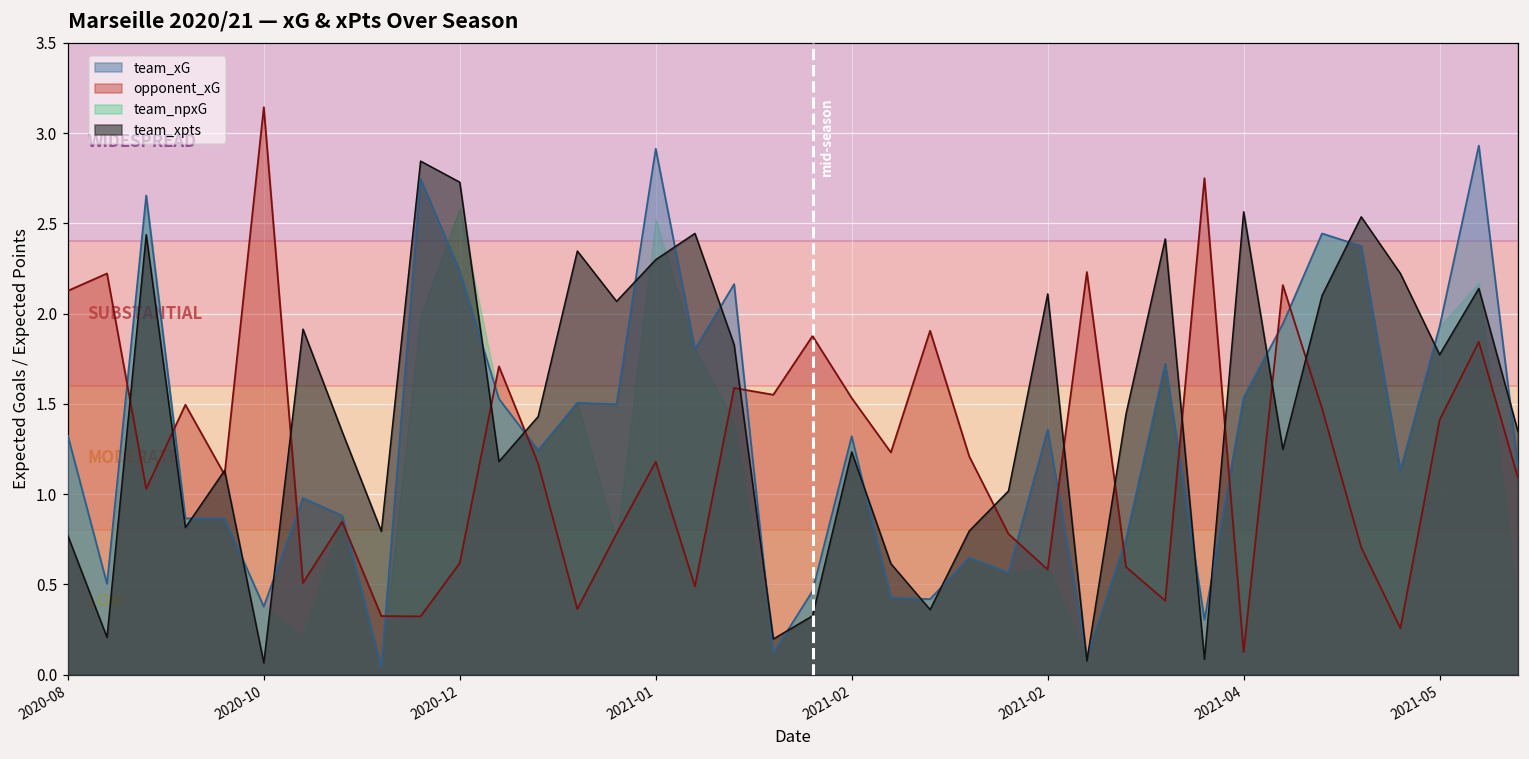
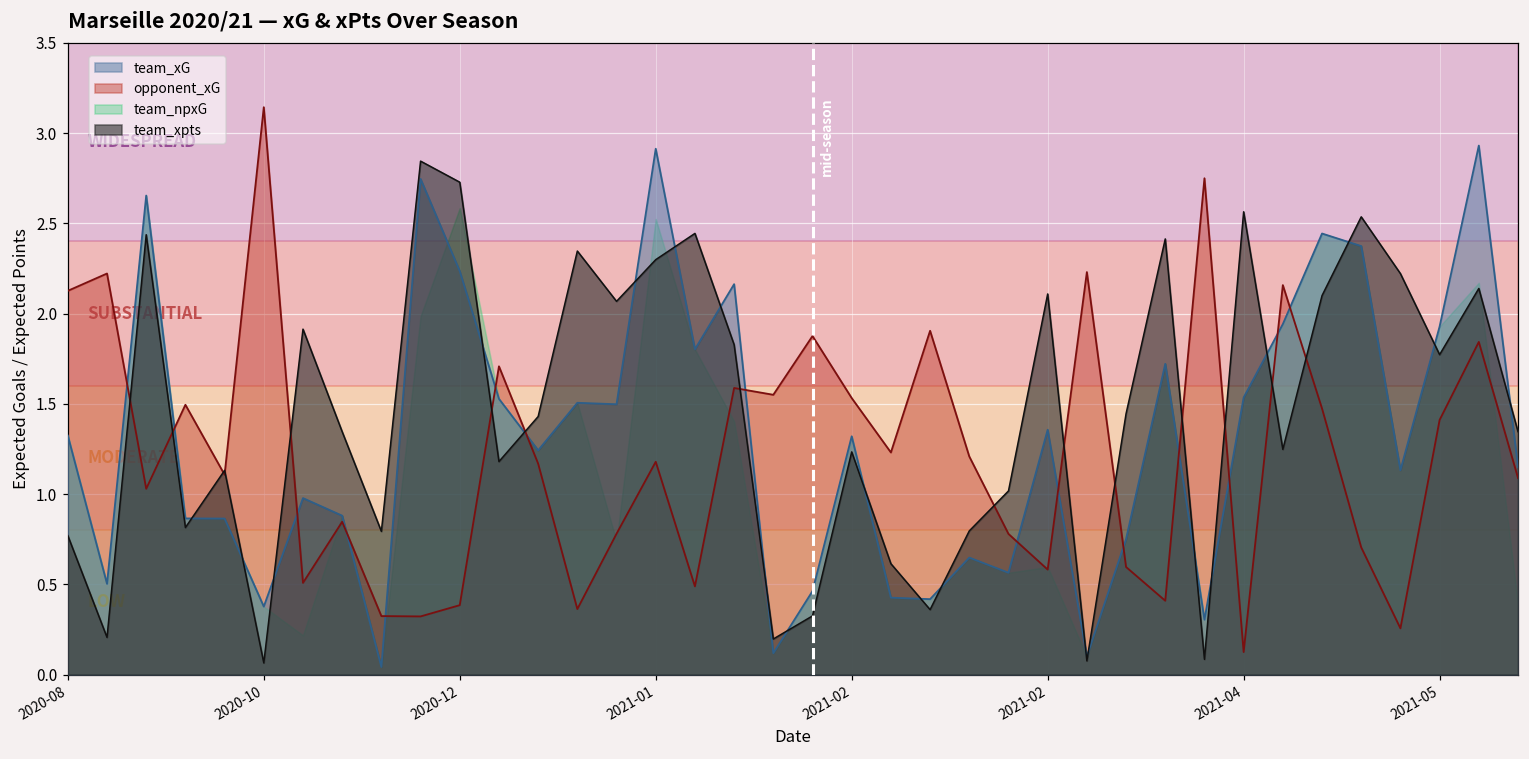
opponent_xG, 2020-12: 0.62 -> 0.38
